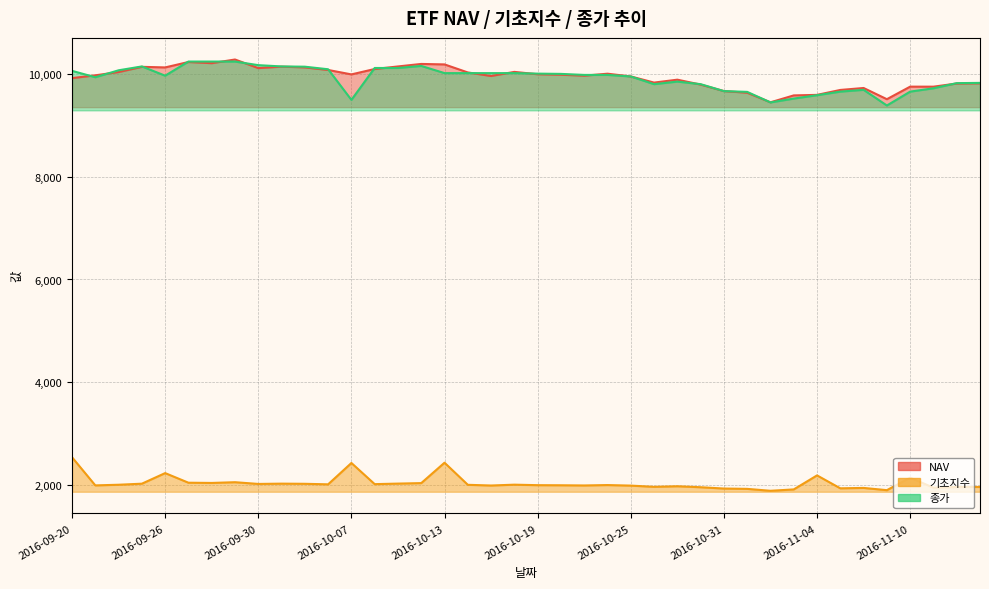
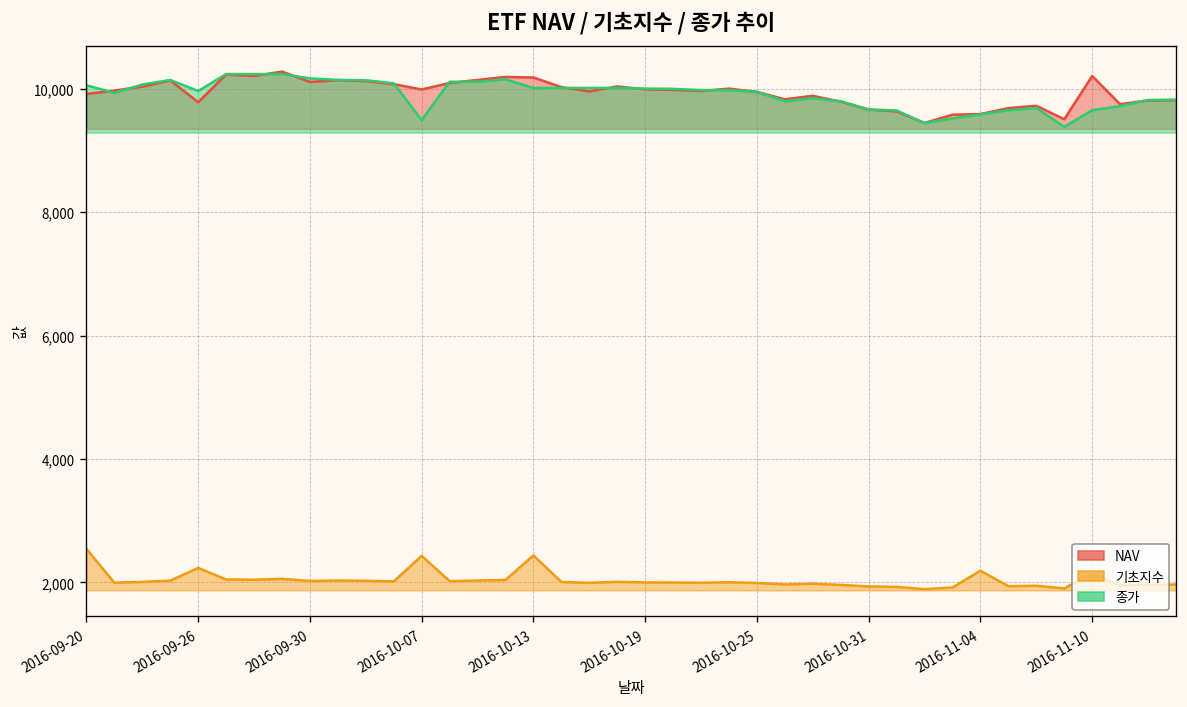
NAV, 2016-09-26: 10,100 -> 9,800
NAV, 2016-11-10: 9,800 -> 10,200
